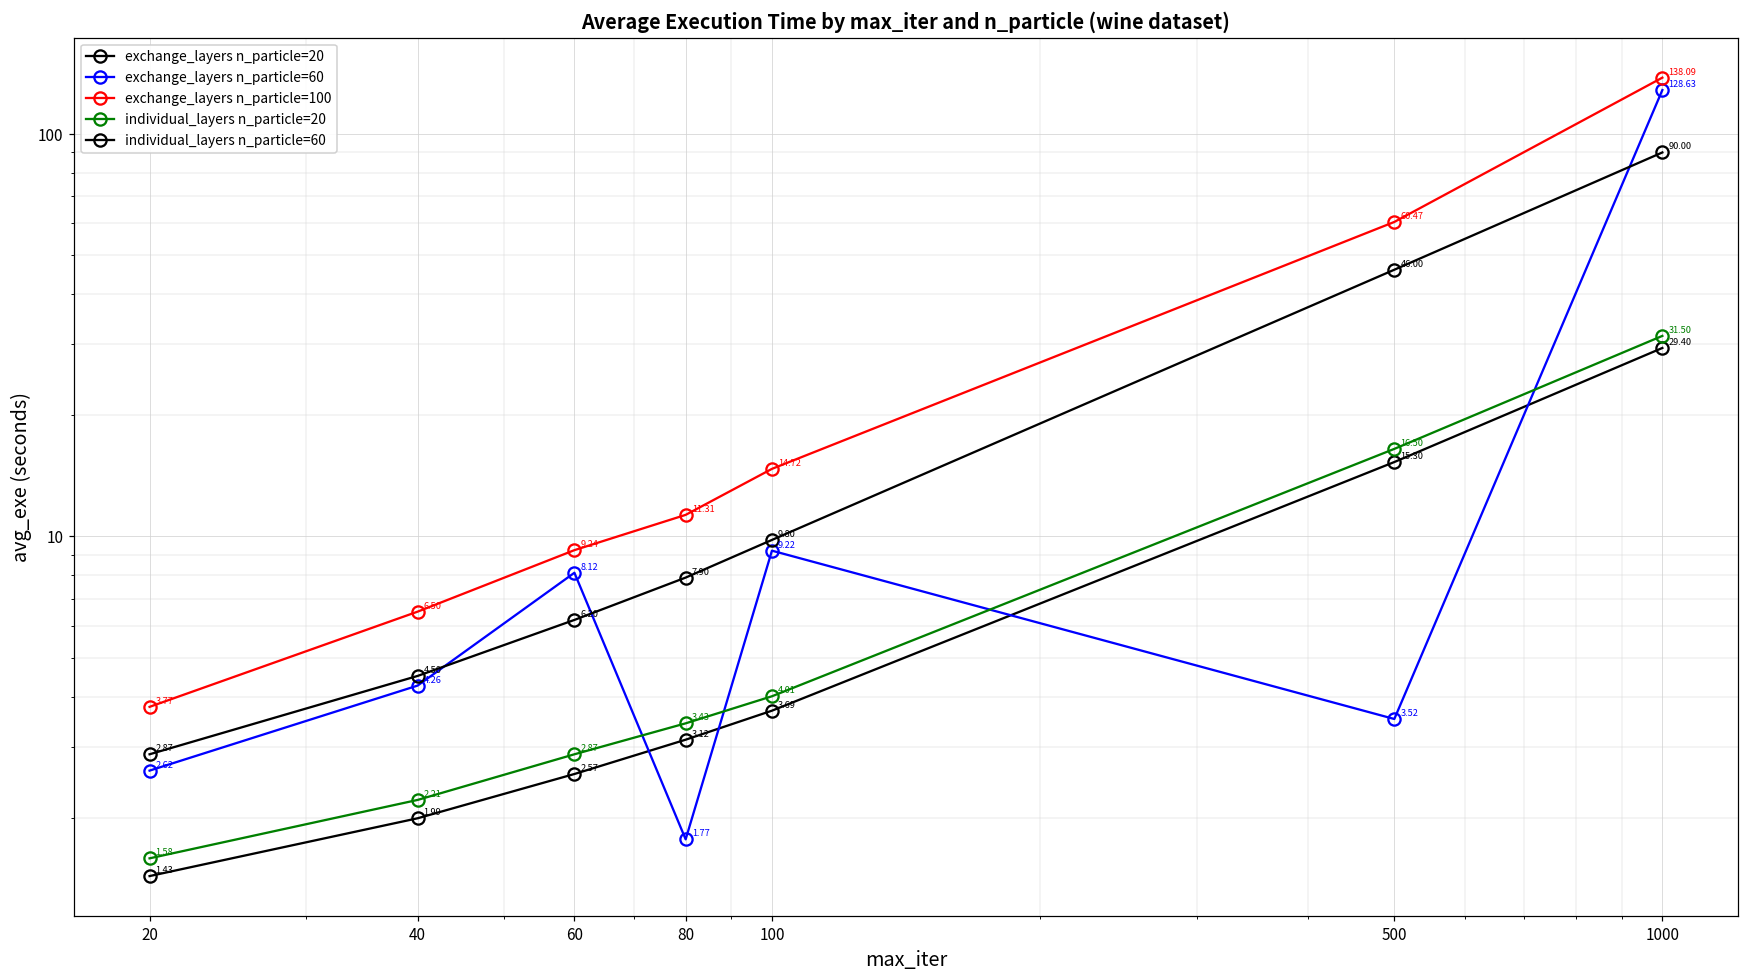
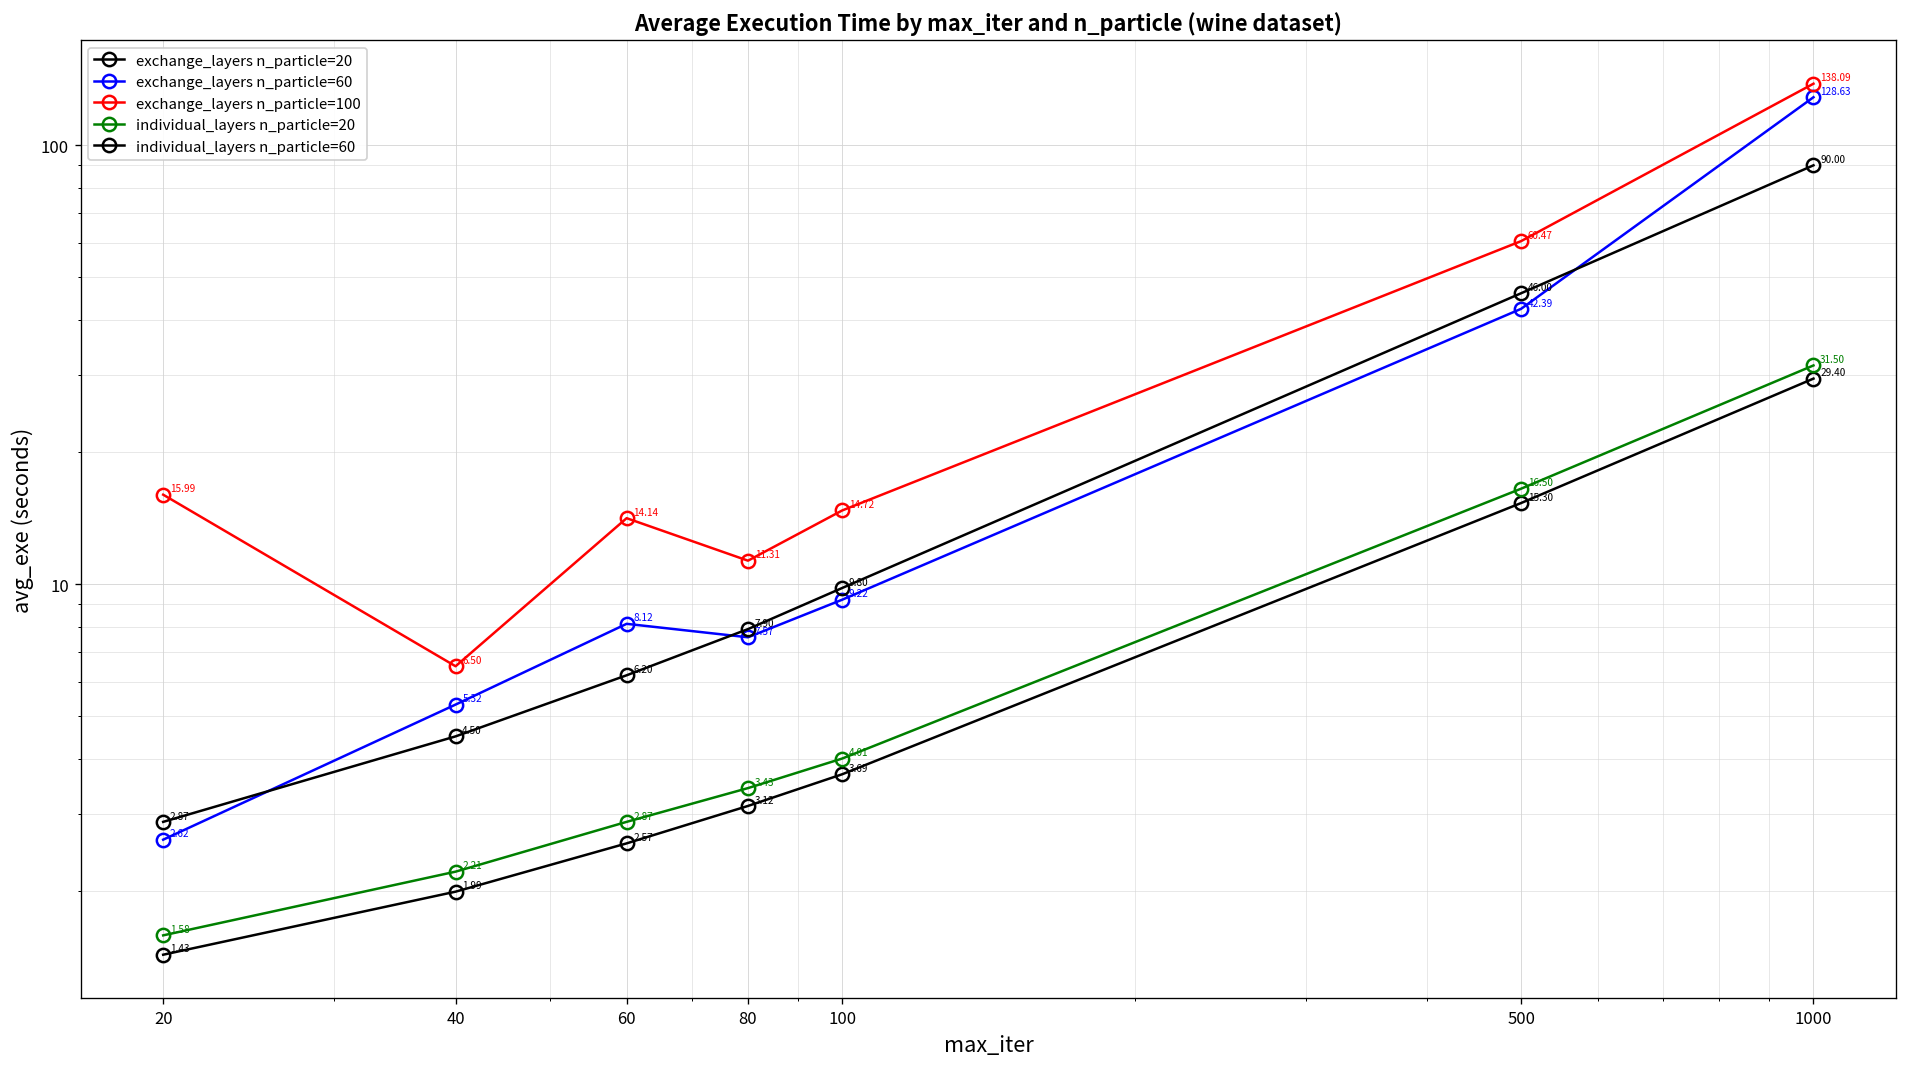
exchange_layers n_particle=100, 20: 3.77 -> 15.99
exchange_layers n_particle=60, 40: 4.26 -> 5.32
exchange_layers n_particle=100, 60: 9.24 -> 14.14
exchange_layers n_particle=60, 80: 1.77 -> 7.57
exchange_layers n_particle=60, 500: 3.52 -> 42.39
